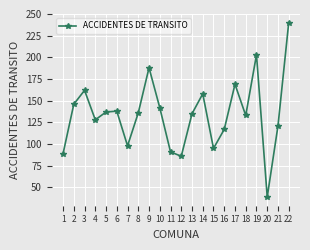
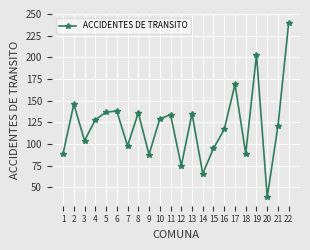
3: 160 -> 100
9: 190 -> 90
10: 140 -> 130
11: 90 -> 130
12: 90 -> 80
14: 160 -> 70
18: 130 -> 90
